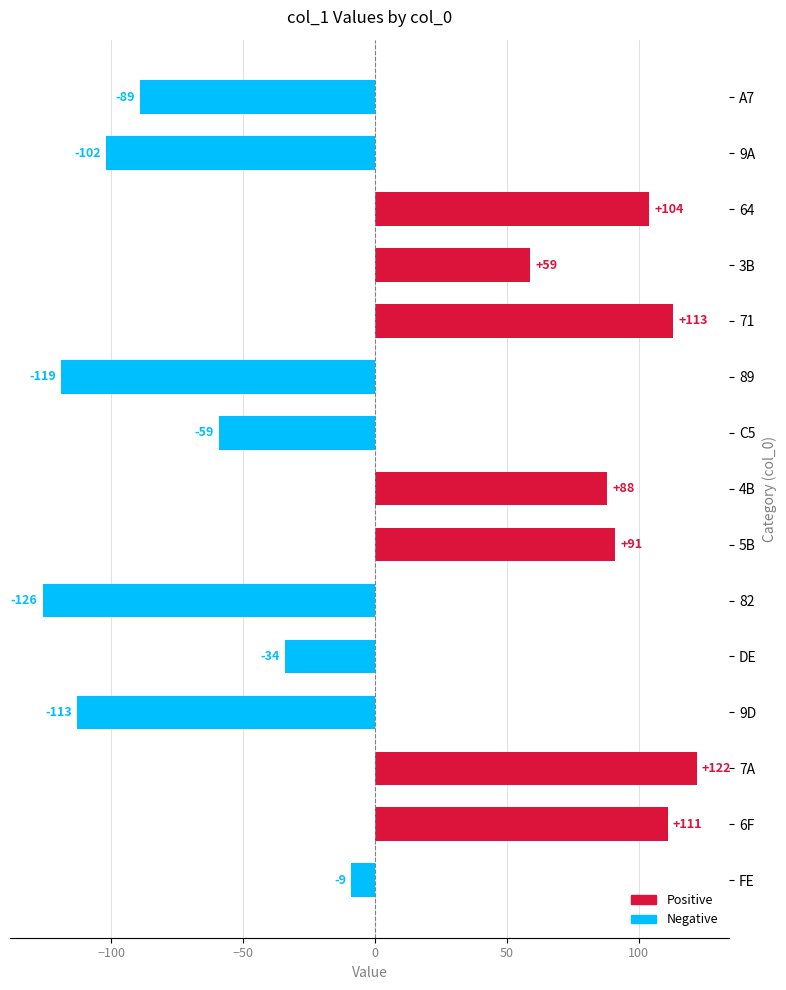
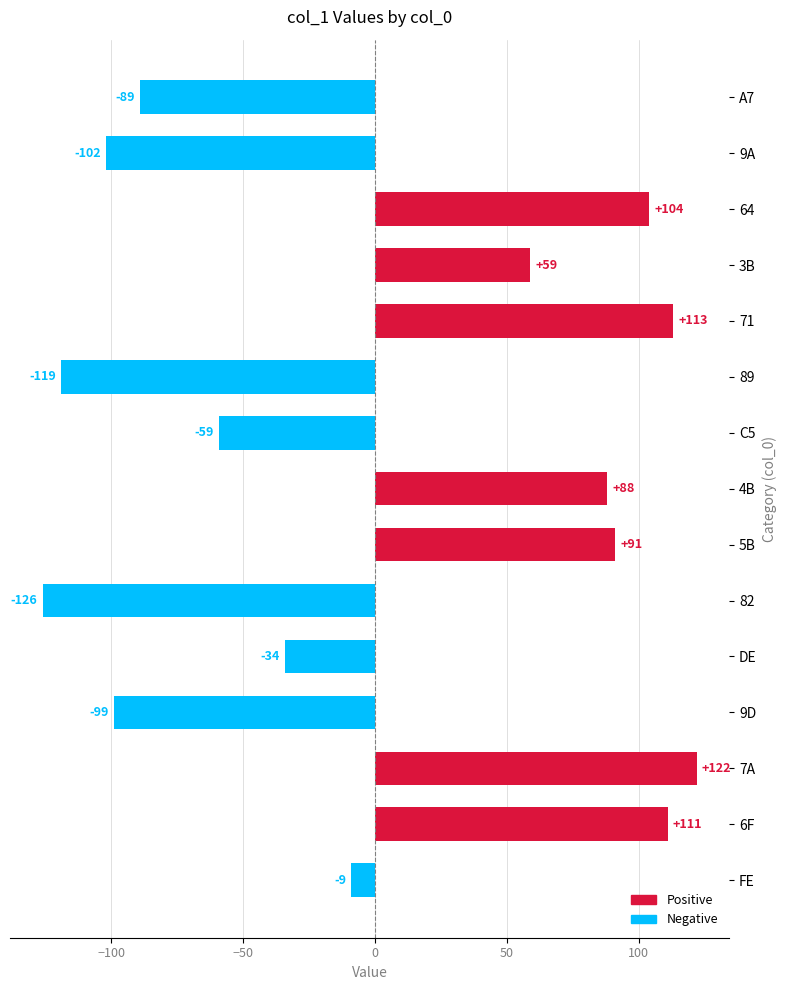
9D: -113 -> -99
